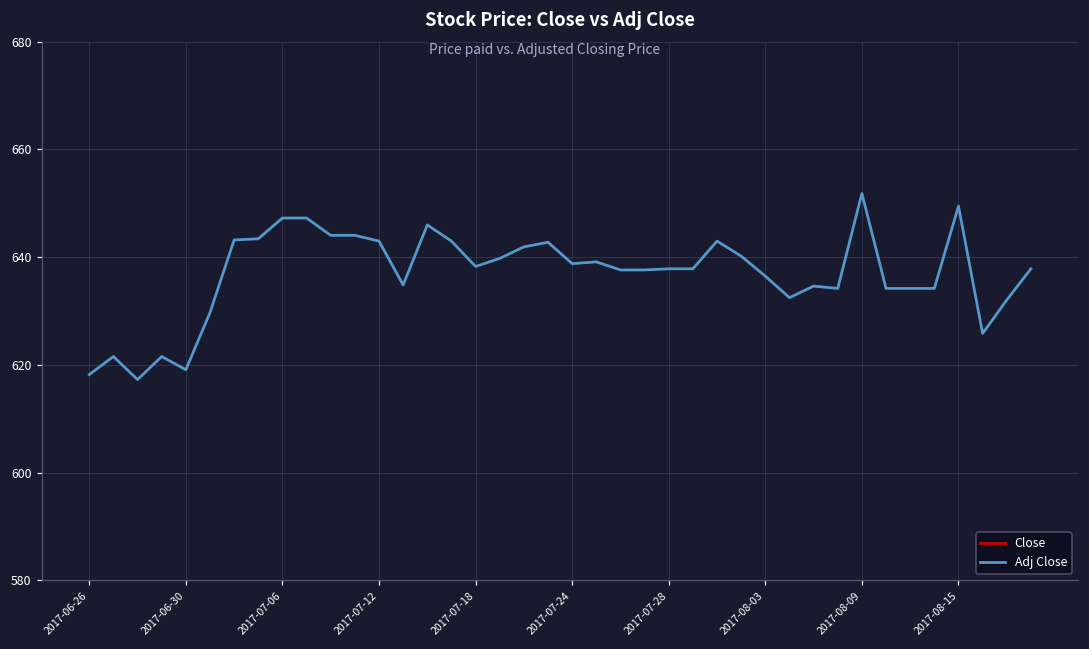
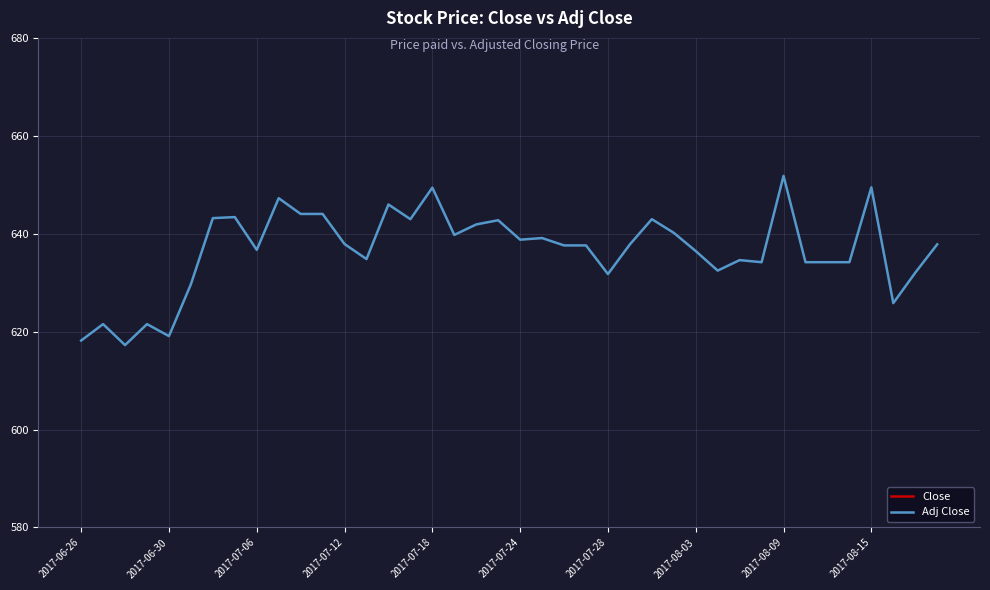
Adj Close, 2017-07-06: 647 -> 637
Adj Close, 2017-07-12: 643 -> 638
Adj Close, 2017-07-18: 638 -> 649
Adj Close, 2017-07-28: 638 -> 632
